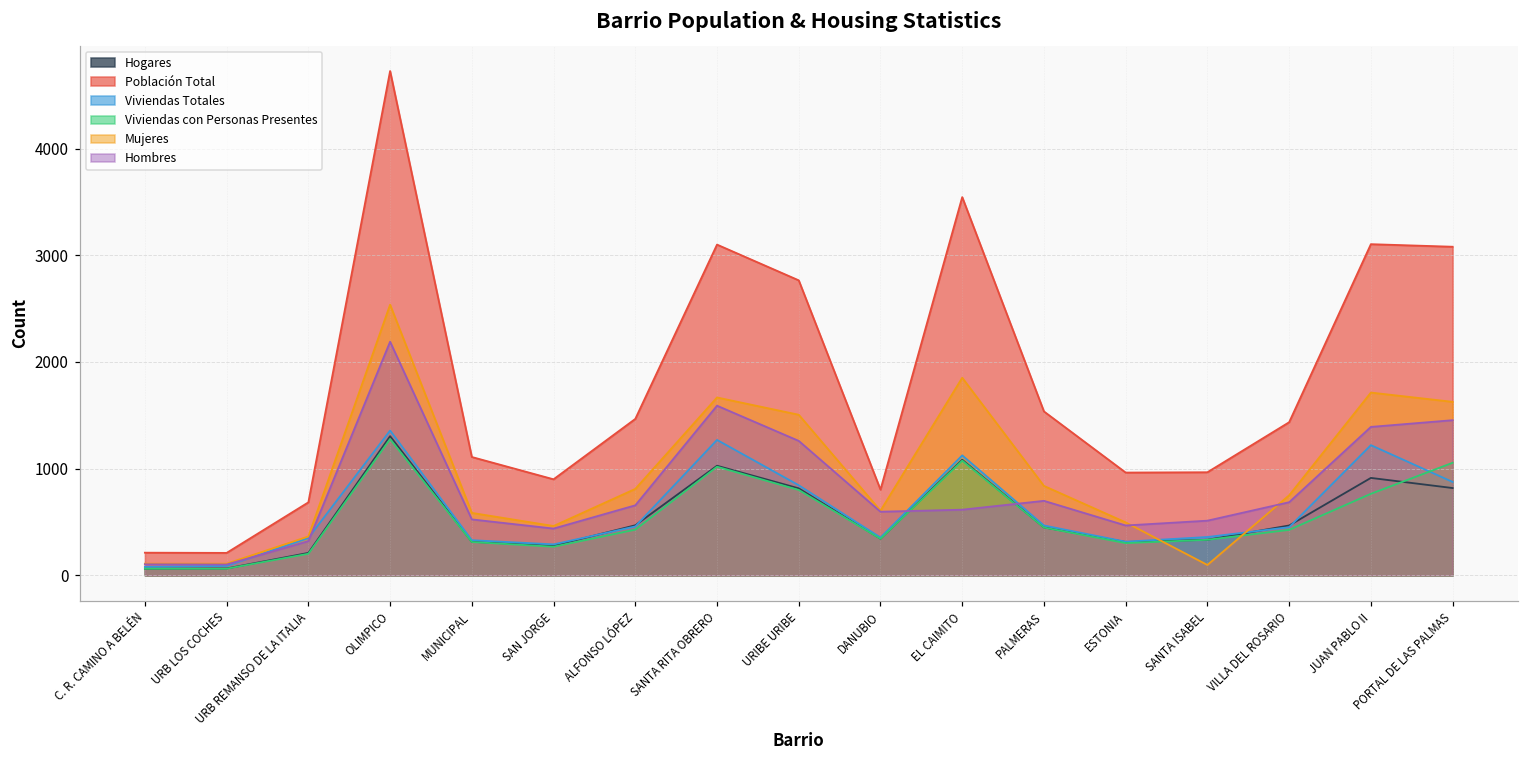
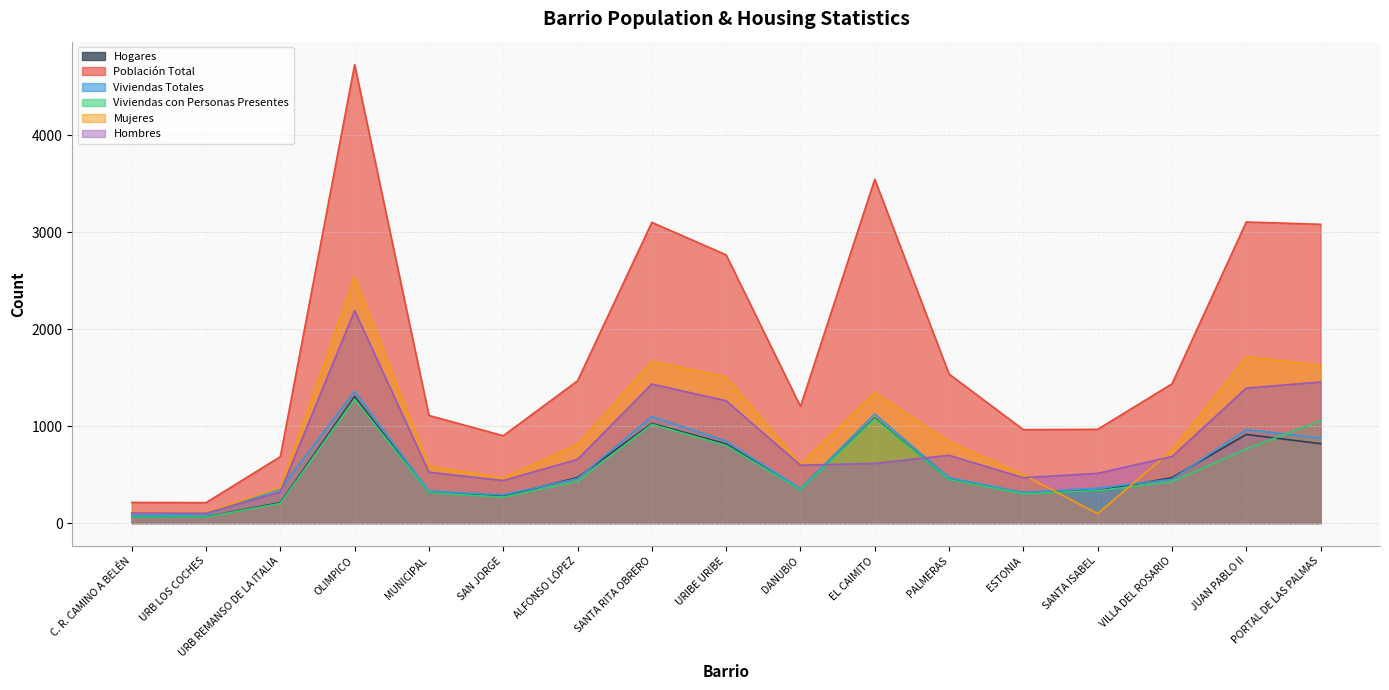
Viviendas Totales, SANTA RITA OBRERO: 1300 -> 1100
Hombres, SANTA RITA OBRERO: 1600 -> 1400
Población Total, DANUBIO: 800 -> 1200
Mujeres, EL CAIMITO: 1900 -> 1300
Viviendas Totales, JUAN PABLO II: 1200 -> 1000
